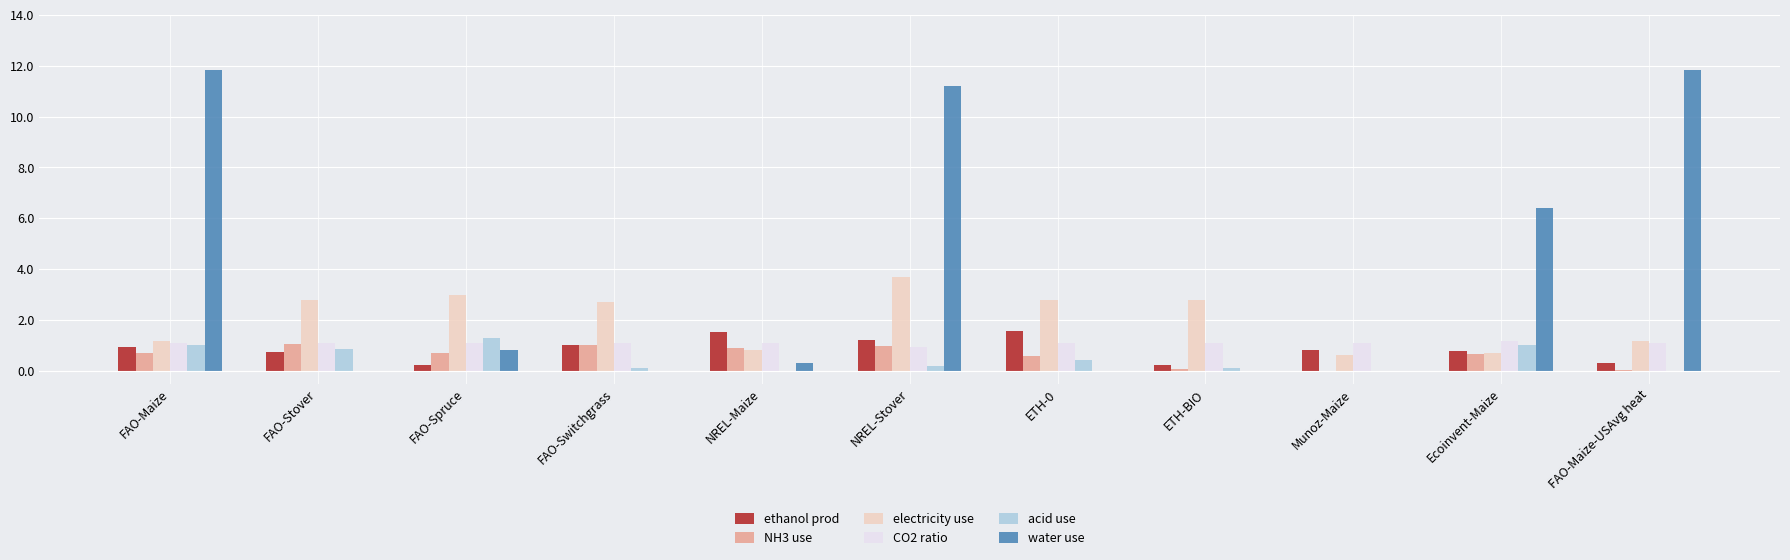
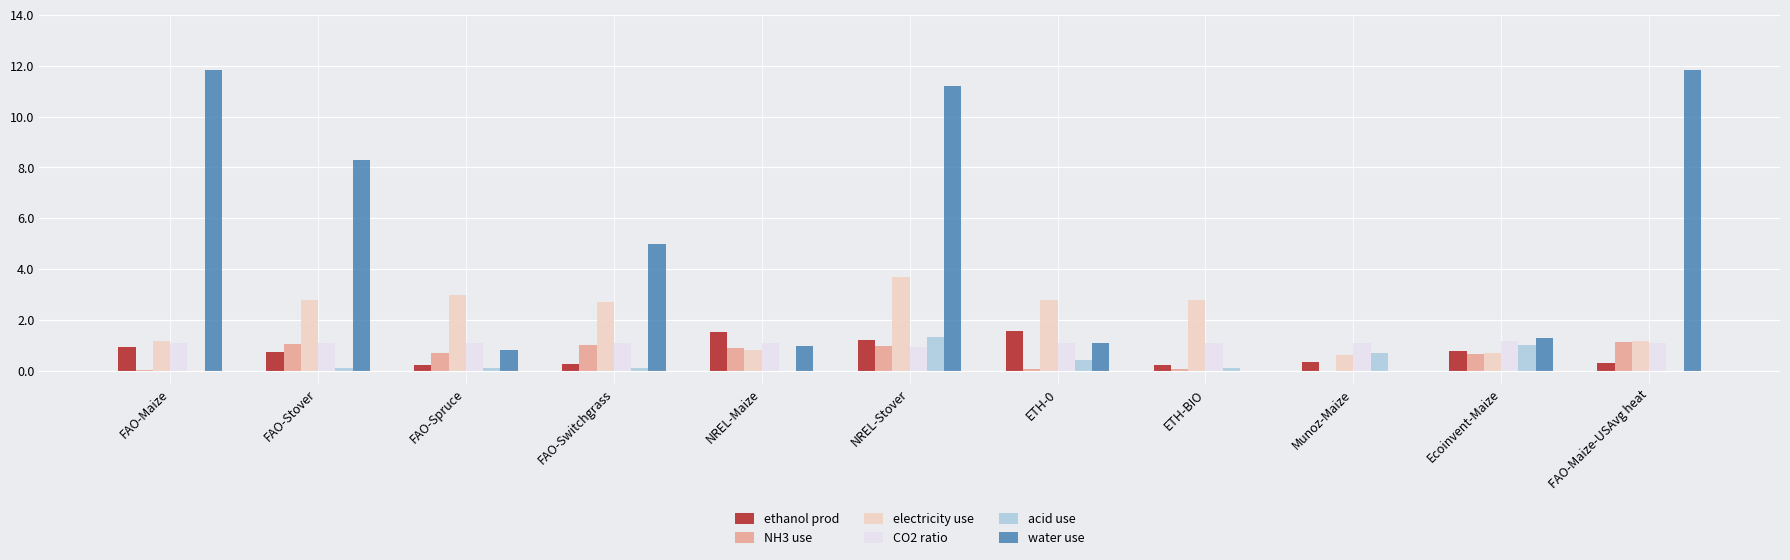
NH3 use, FAO-Maize: 0.7 -> 0.0
acid use, FAO-Maize: 1 -> 0
acid use, FAO-Stover: 0.9 -> 0.1
water use, FAO-Stover: 0.0 -> 8.3
acid use, FAO-Spruce: 1.3 -> 0.1
ethanol prod, FAO-Switchgrass: 1.0 -> 0.3
water use, FAO-Switchgrass: 0 -> 5
water use, NREL-Maize: 0.3 -> 1.0
acid use, NREL-Stover: 0.2 -> 1.3
NH3 use, ETH-0: 0.6 -> 0.1
water use, ETH-0: 0.0 -> 1.1
ethanol prod, Munoz-Maize: 0.8 -> 0.3
acid use, Munoz-Maize: 0.0 -> 0.7
water use, Ecoinvent-Maize: 6.4 -> 1.3
NH3 use, FAO-Maize-USAvg heat: 0.0 -> 1.1
